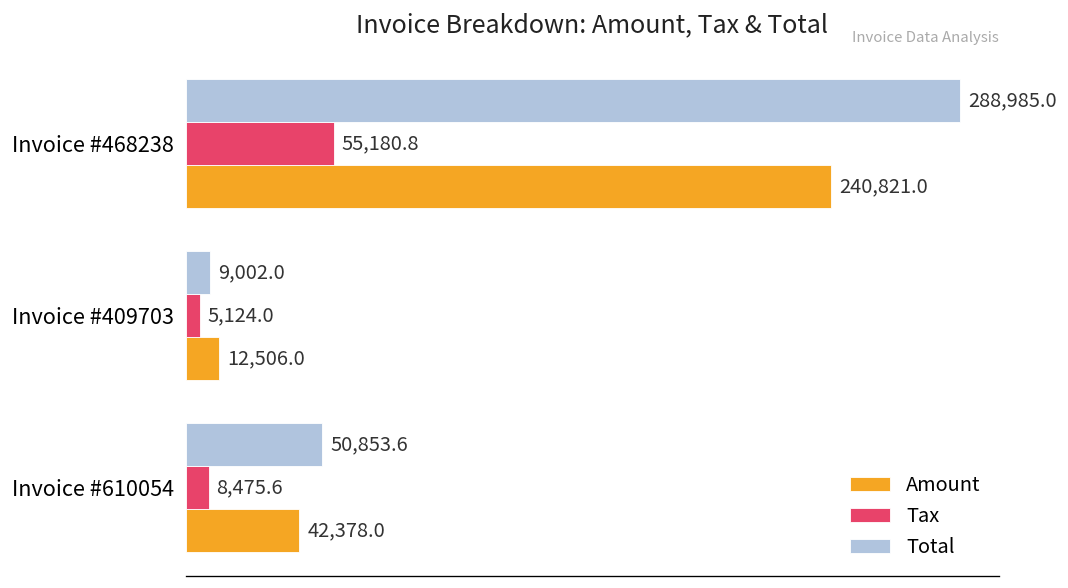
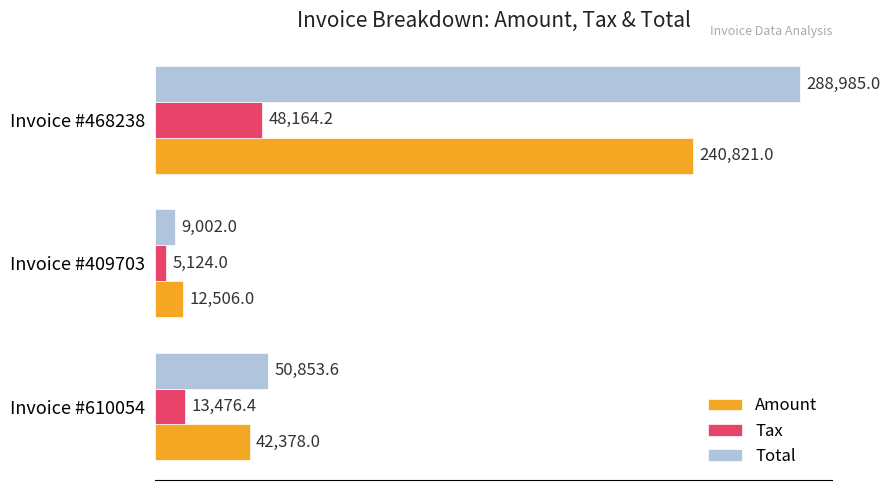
Tax, Invoice #468238: 55,180.8 -> 48,164.2
Tax, Invoice #610054: 8,475.6 -> 13,476.4
